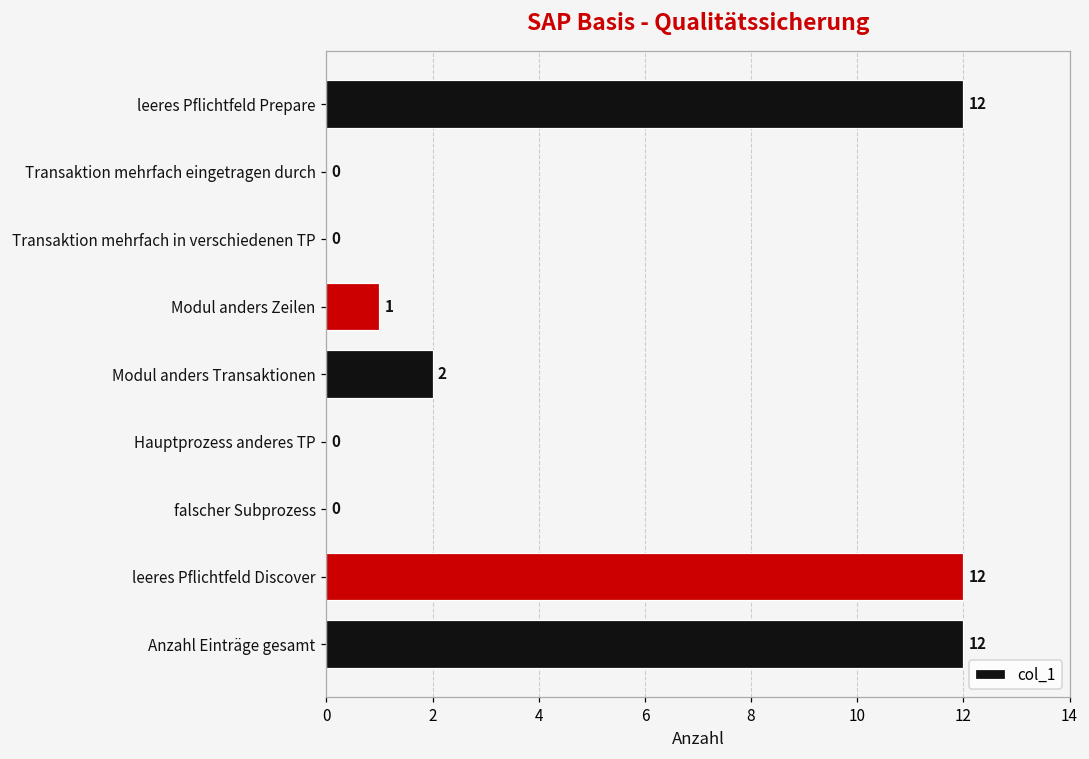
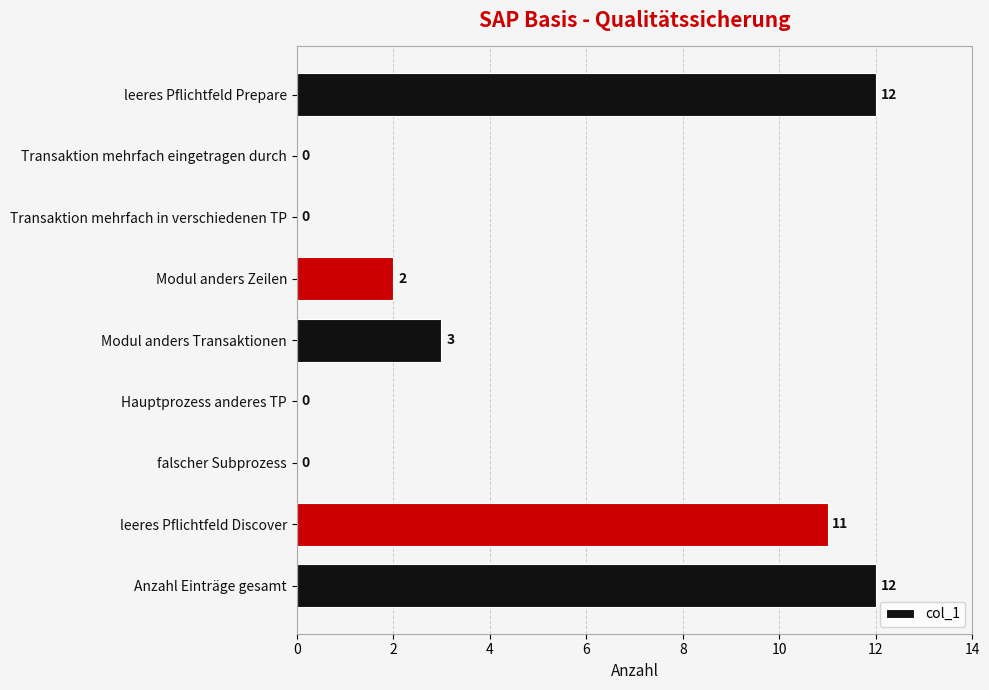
Modul anders Zeilen: 1 -> 2
Modul anders Transaktionen: 2 -> 3
leeres Pflichtfeld Discover: 12 -> 11
